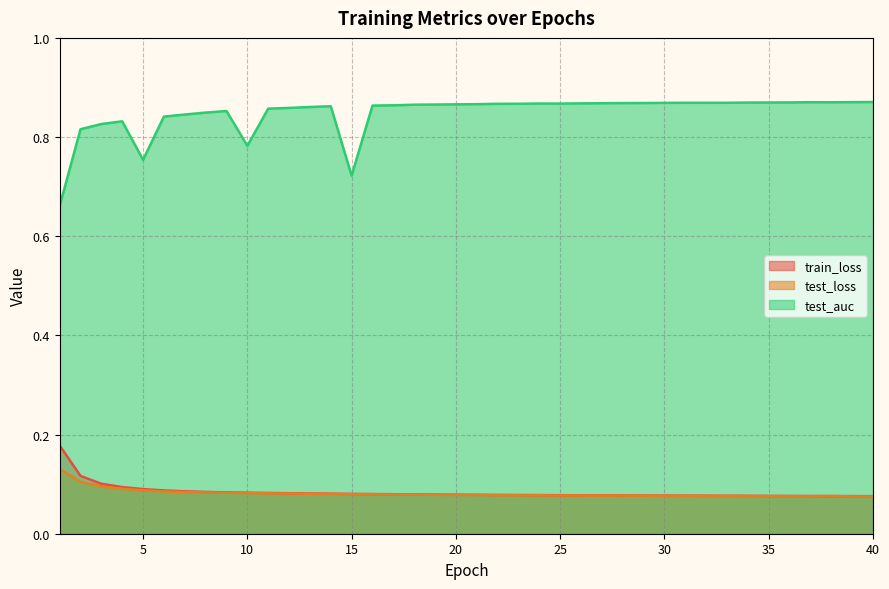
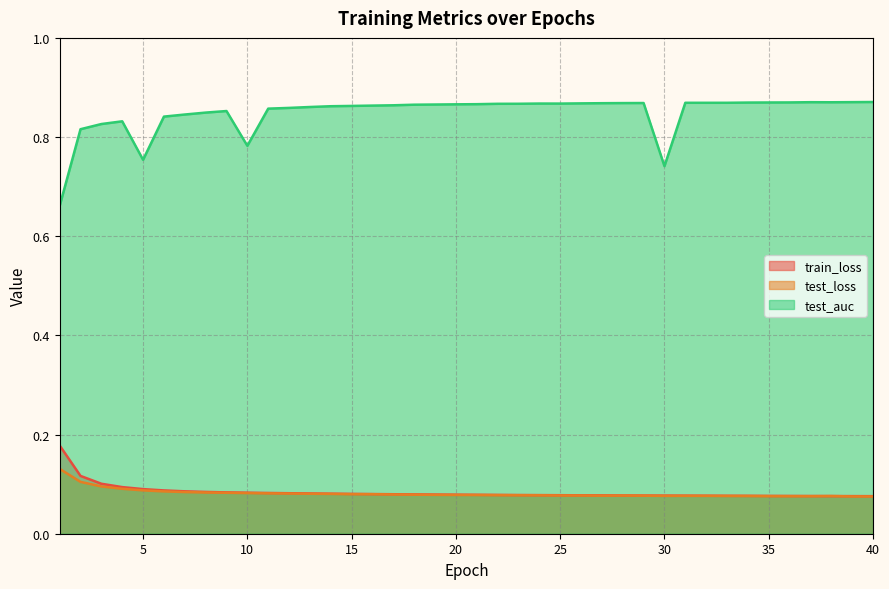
test_auc, 15: 0.72 -> 0.86
test_auc, 30: 0.87 -> 0.74
